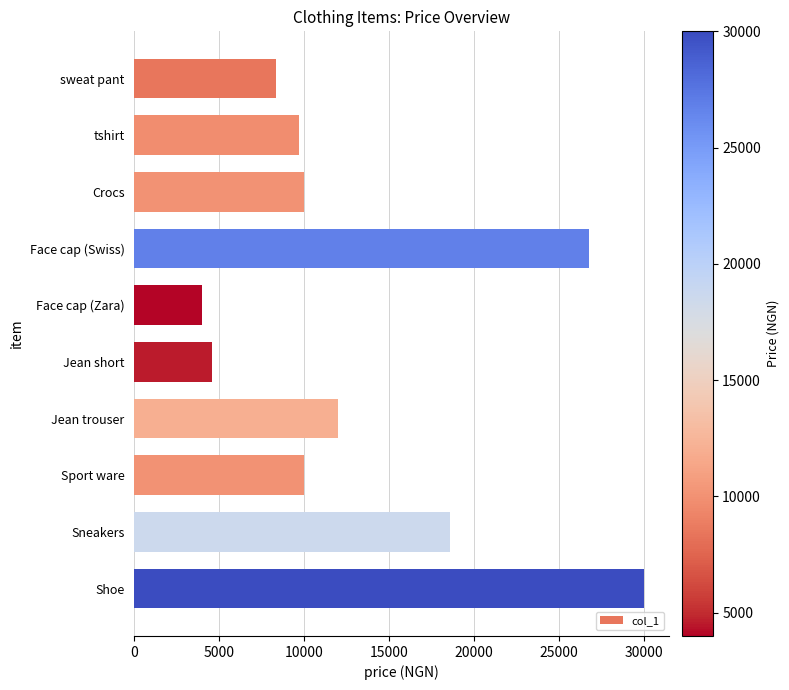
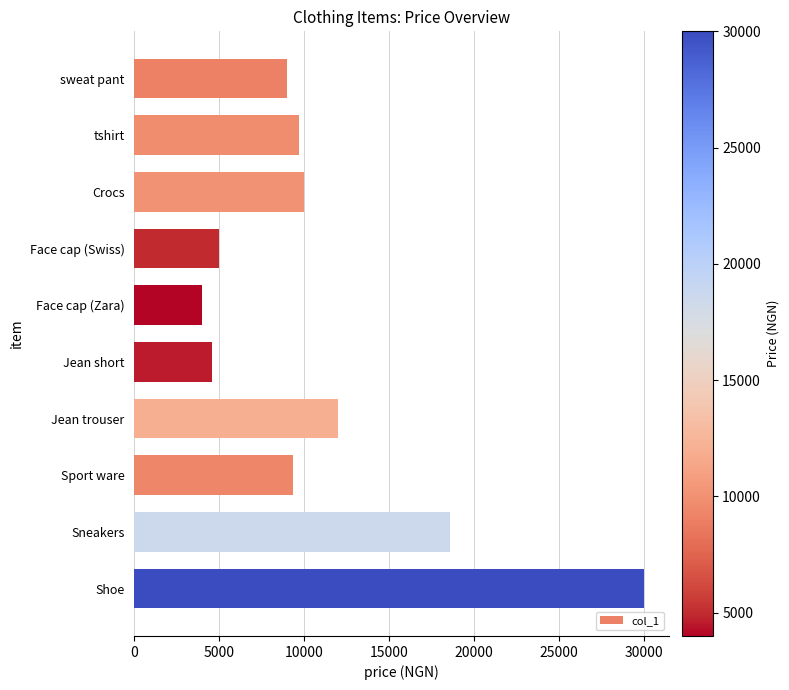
sweat pant: 8400 -> 9000
Face cap (Swiss): 26800 -> 5000
Sport ware: 10000 -> 9400
